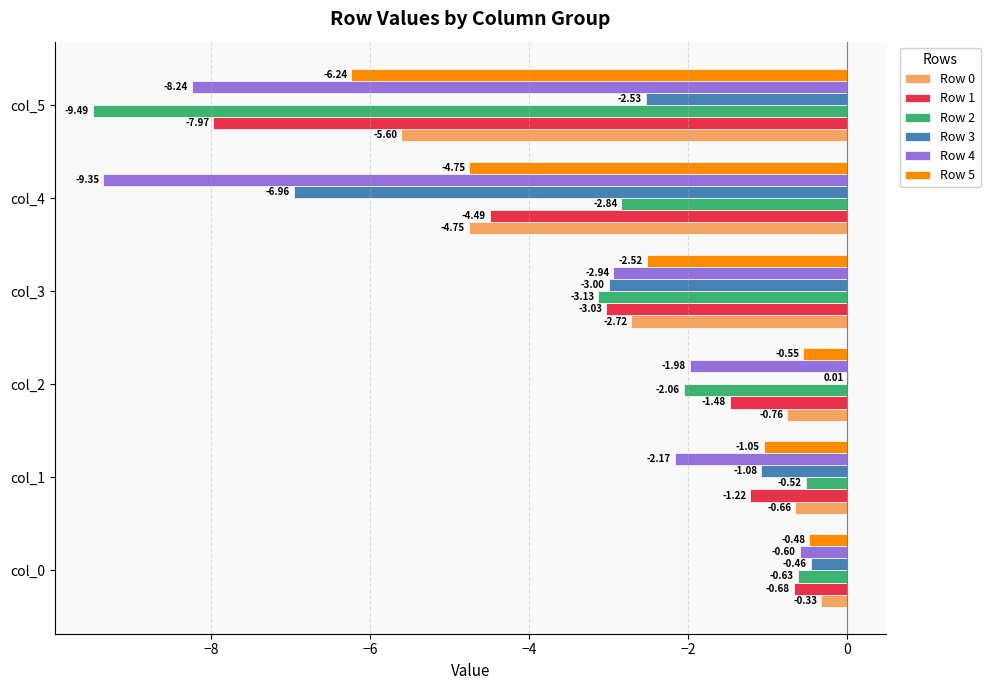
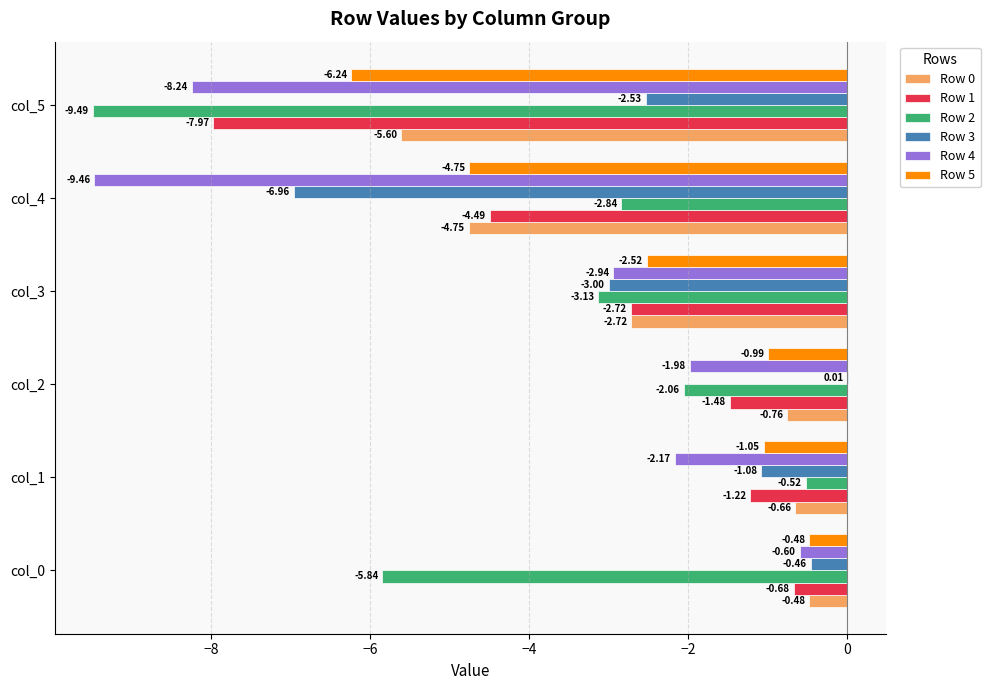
Row 4, col_4: -9.35 -> -9.46
Row 1, col_3: -3.03 -> -2.72
Row 5, col_2: -0.55 -> -0.99
Row 2, col_0: -0.63 -> -5.84
Row 0, col_0: -0.33 -> -0.48
